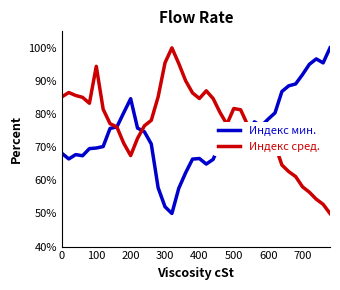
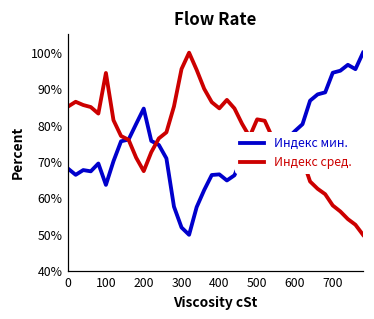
Индекс мин., 100: 70% -> 64%
Индекс мин., 700: 92% -> 94%
